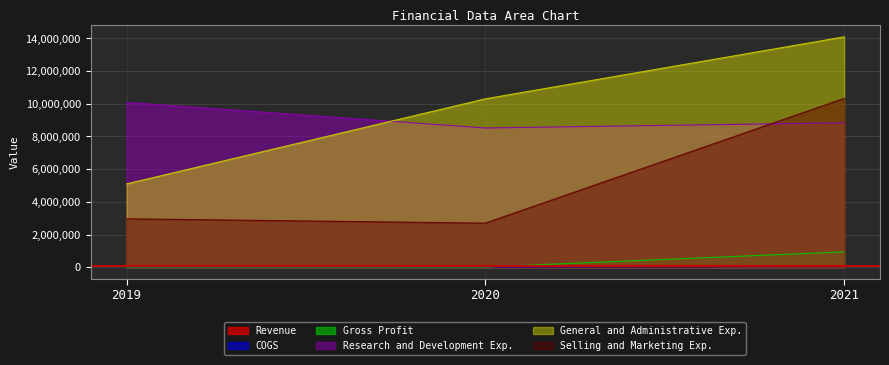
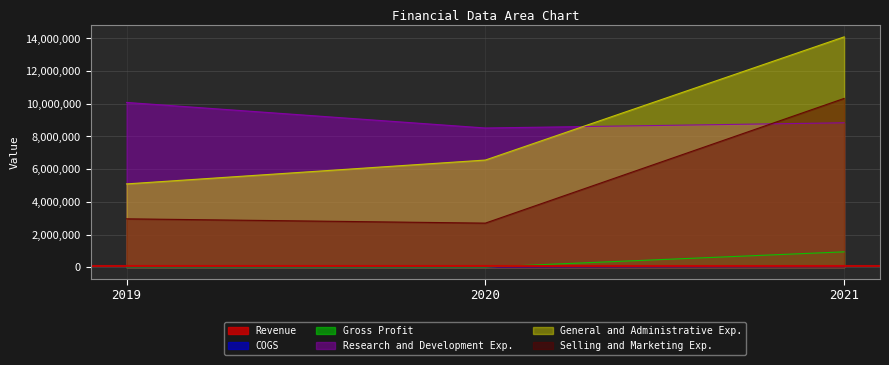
General and Administrative Exp., 2020: 10,300,000 -> 6,600,000
